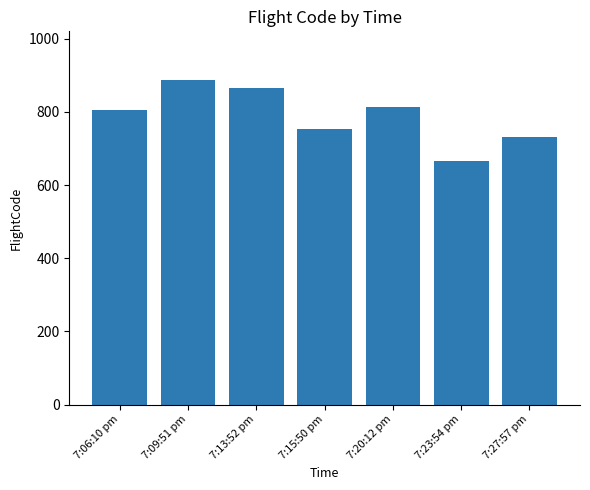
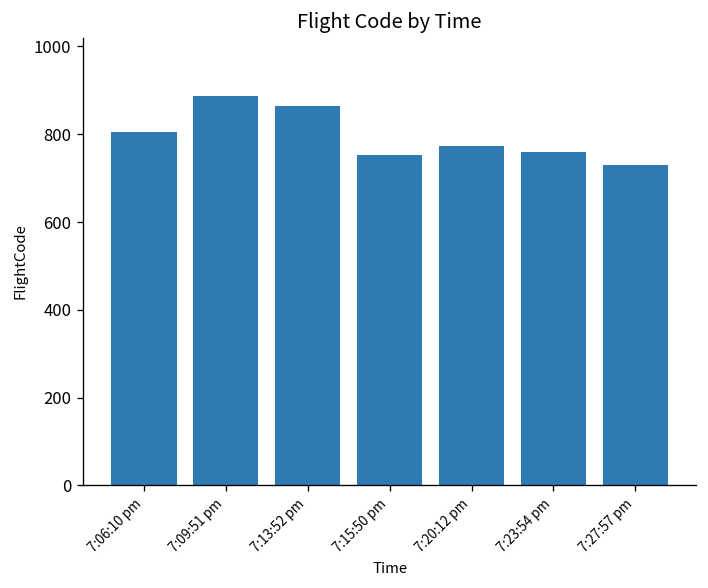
7:20:12 pm: 810 -> 770
7:23:54 pm: 670 -> 760
